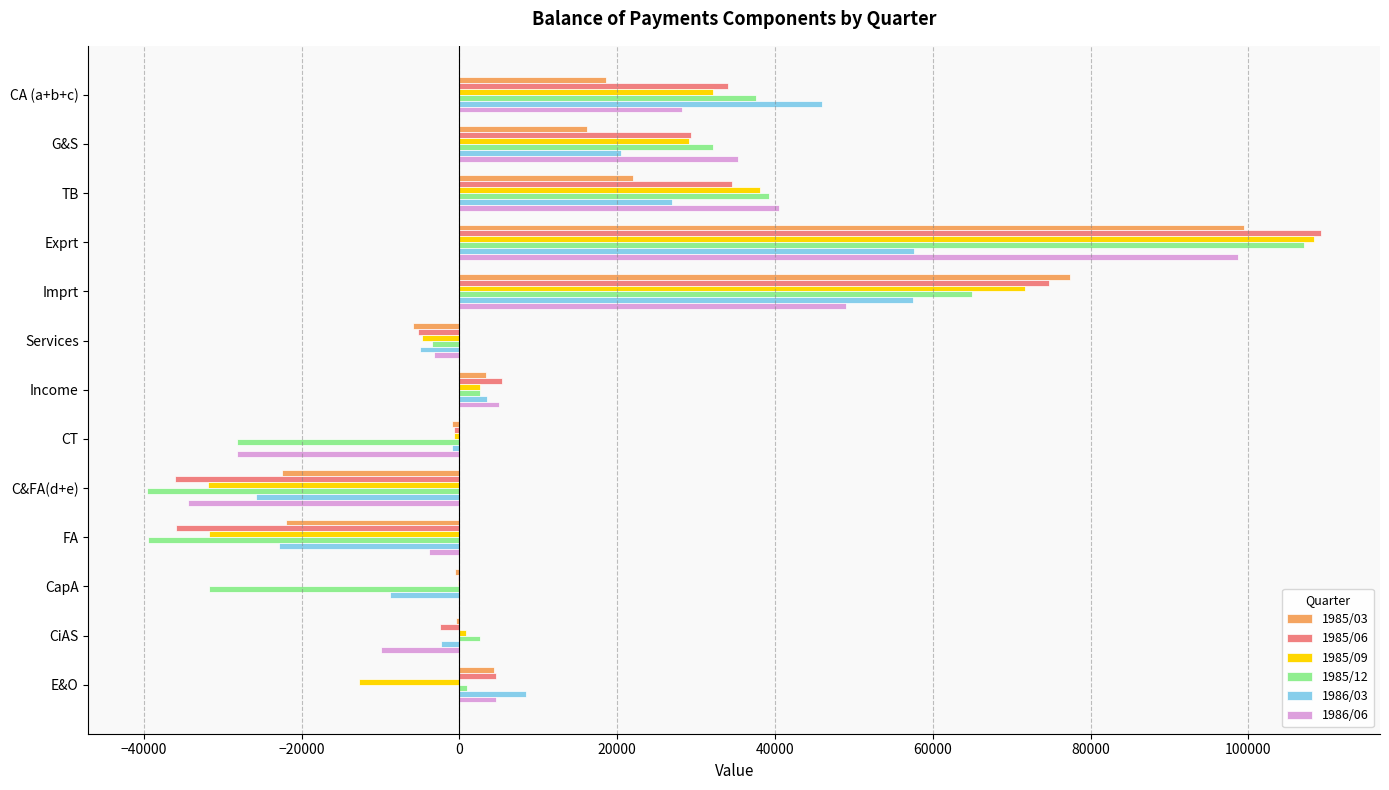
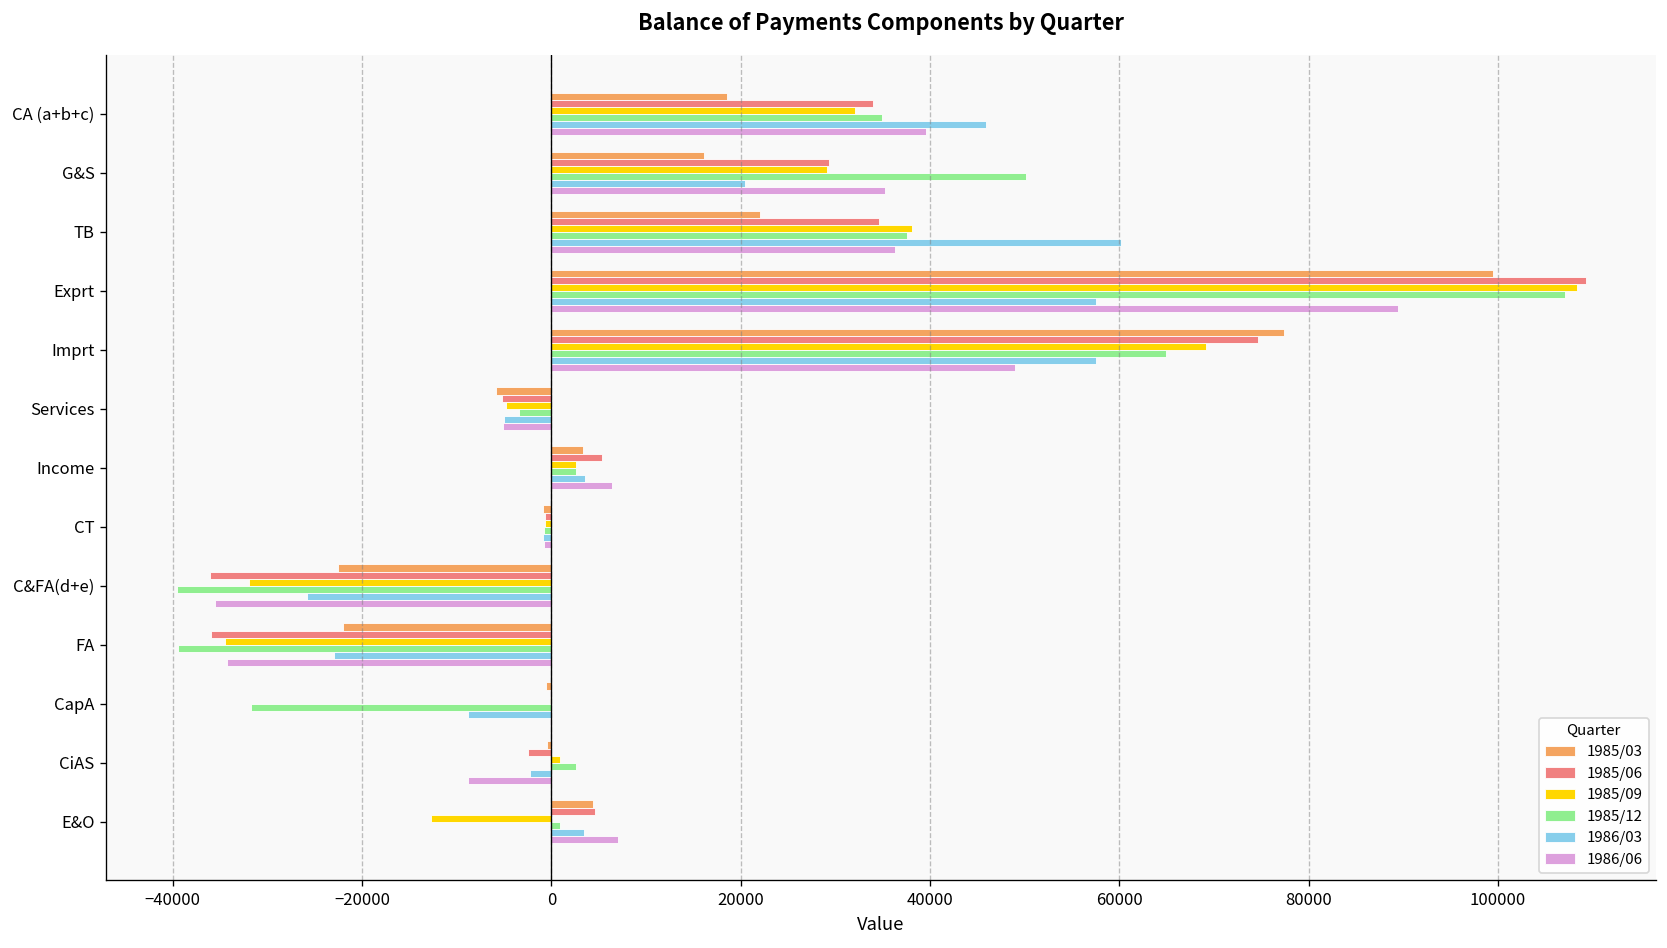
1985/12, CA (a+b+c): 38000 -> 35000
1986/06, CA (a+b+c): 28000 -> 40000
1985/12, G&S: 32000 -> 50000
1985/12, TB: 39000 -> 38000
1986/03, TB: 27000 -> 60000
1986/06, TB: 40000 -> 36000
1986/06, Exprt: 99000 -> 89000
1985/09, Imprt: 72000 -> 69000
1986/06, Services: -3000 -> -5000
1986/06, Income: 5000 -> 6000
1985/12, CT: -28000 -> -1000
1986/06, CT: -28000 -> -1000
1986/06, C&FA(d+e): -34000 -> -36000
1985/09, FA: -32000 -> -34000
1986/06, FA: -4000 -> -34000
1986/06, CiAS: -10000 -> -9000
1986/03, E&O: 8000 -> 3000
1986/06, E&O: 5000 -> 7000
